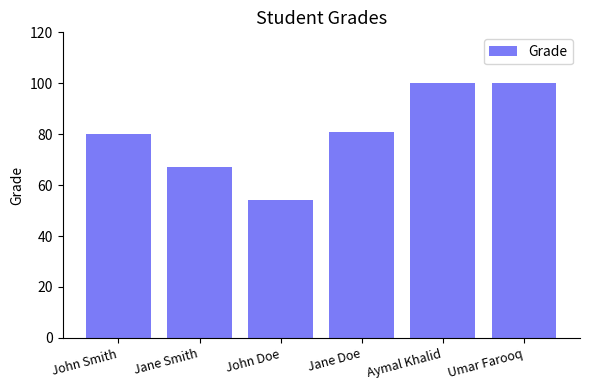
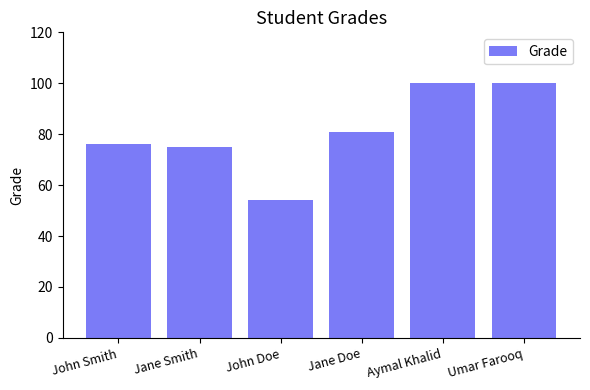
John Smith: 80 -> 76
Jane Smith: 67 -> 75
